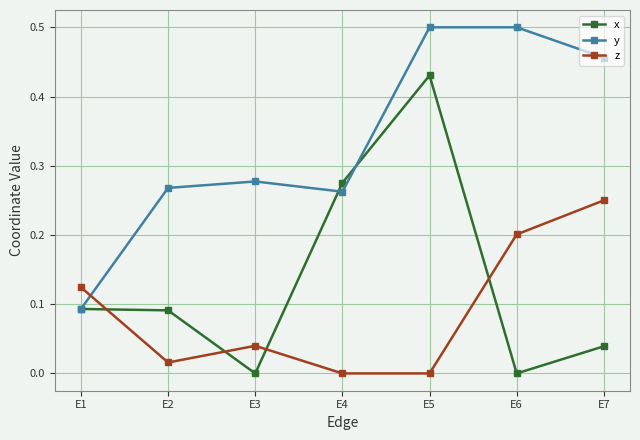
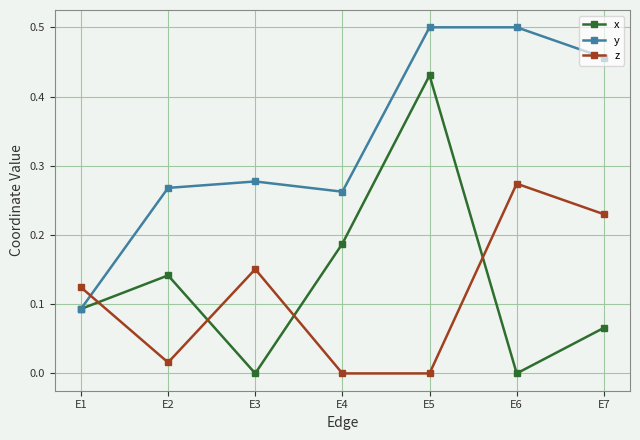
x, E2: 0.09 -> 0.14
z, E3: 0.04 -> 0.15
x, E4: 0.28 -> 0.19
z, E6: 0.20 -> 0.27
x, E7: 0.04 -> 0.07
z, E7: 0.25 -> 0.23
